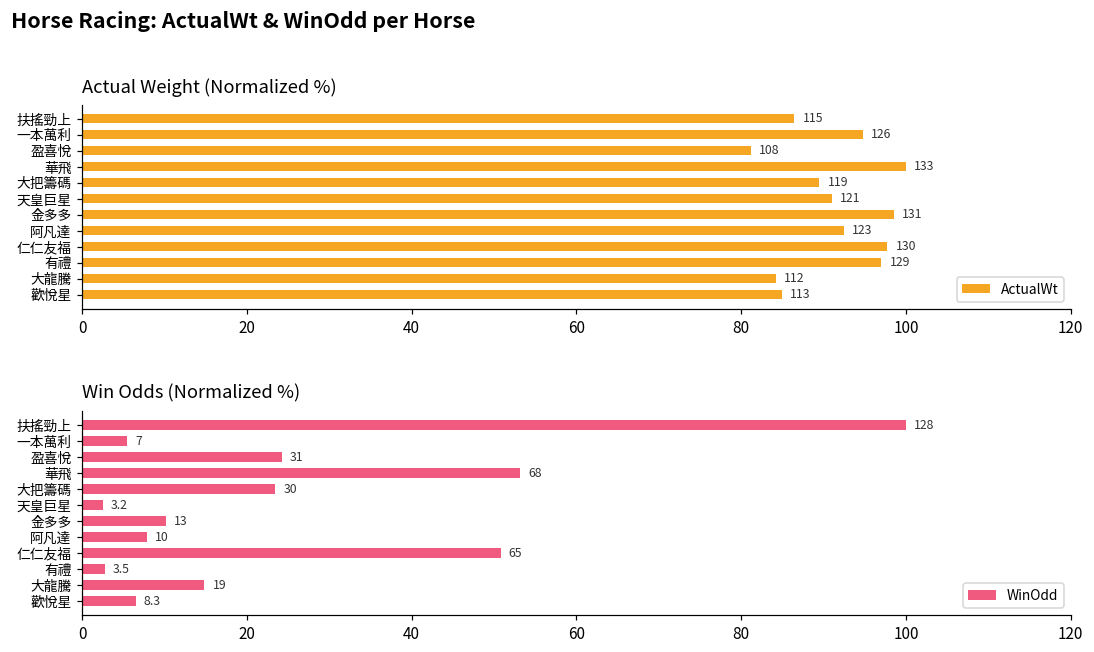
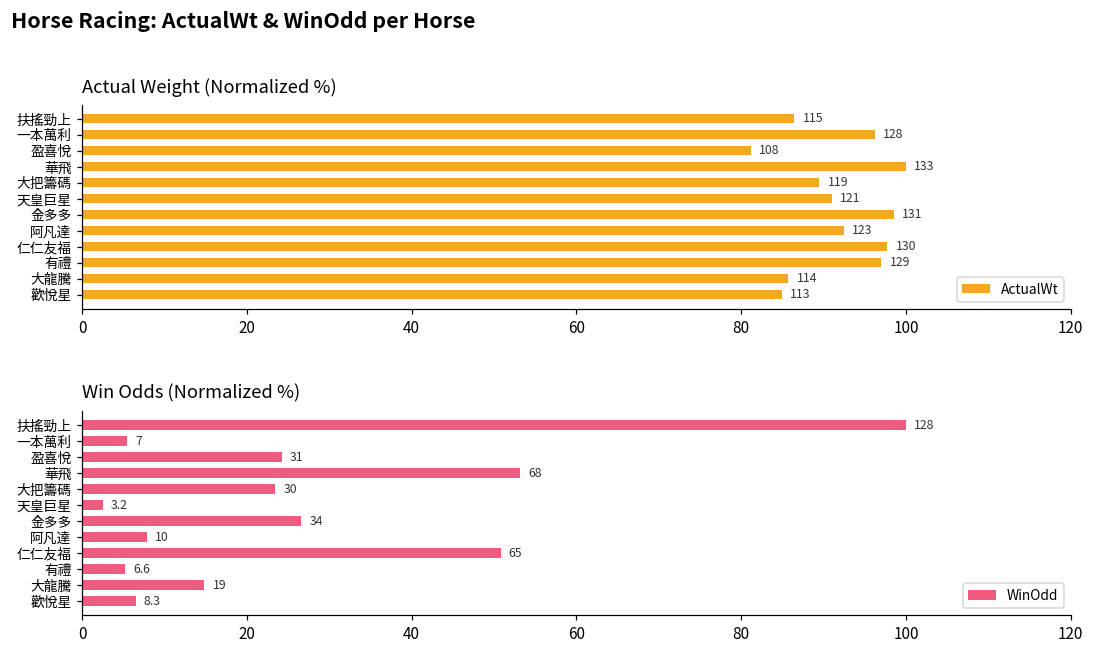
Actual Weight (Normalized %), 一本萬利: 126 -> 128
Actual Weight (Normalized %), 大龍騰: 112 -> 114
Win Odds (Normalized %), 金多多: 13 -> 34
Win Odds (Normalized %), 有禮: 3.5 -> 6.6
